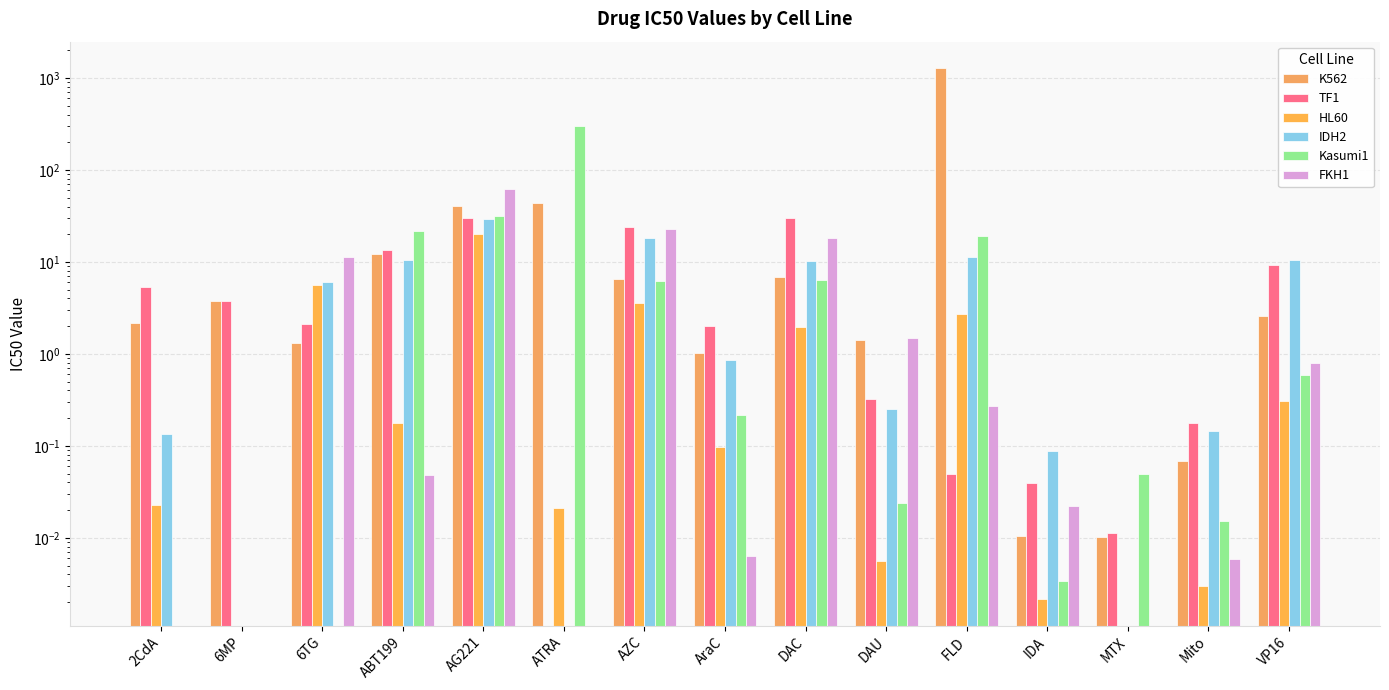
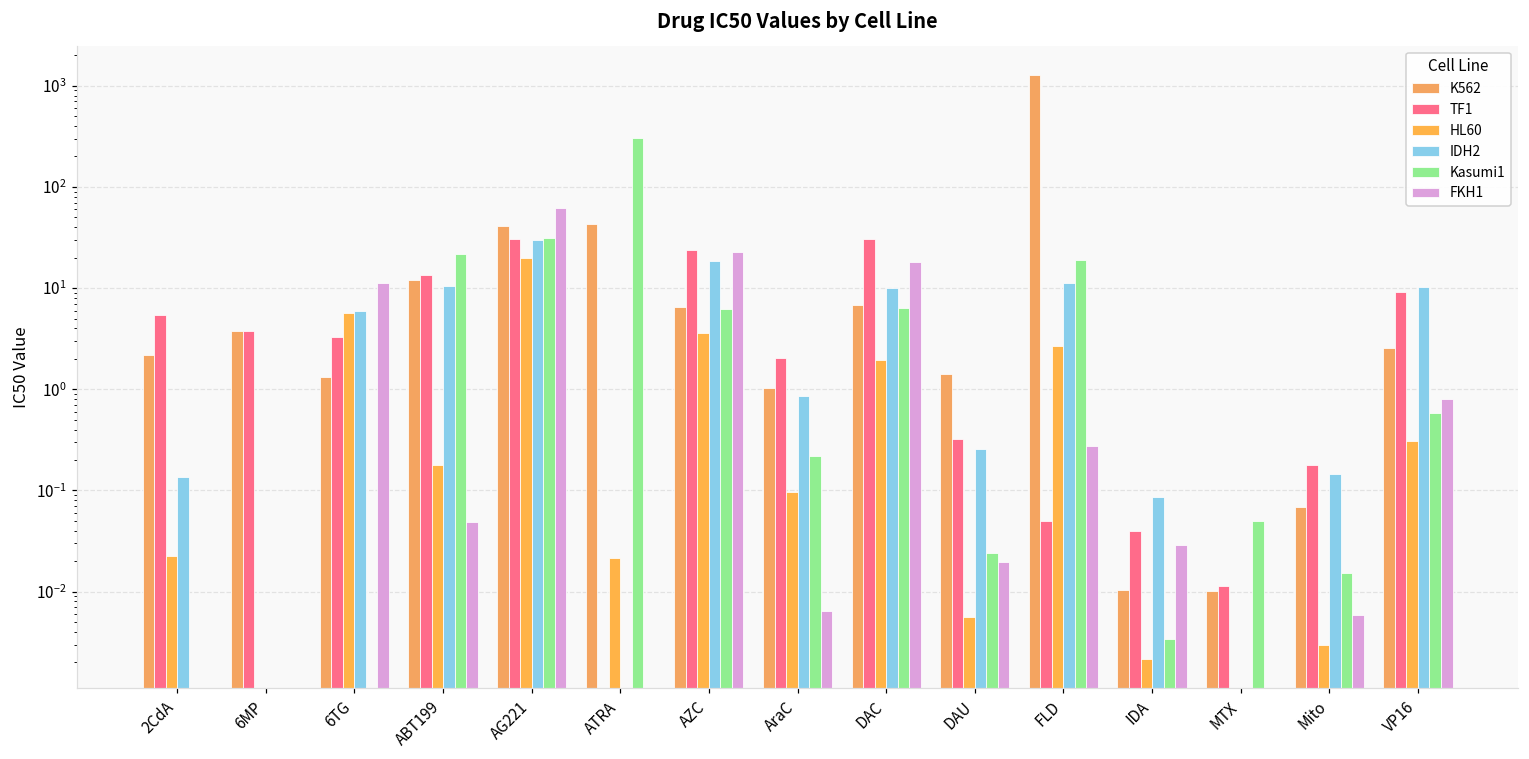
TF1, 6TG: 2.1 -> 3.3
FKH1, DAU: 1.5 -> 0.020
FKH1, IDA: 0.022 -> 0.029
